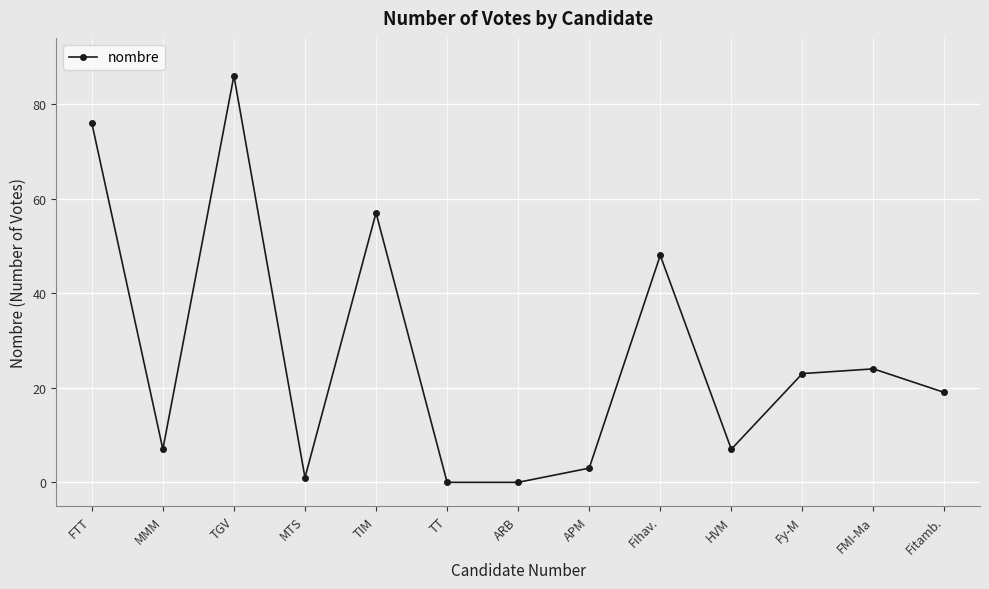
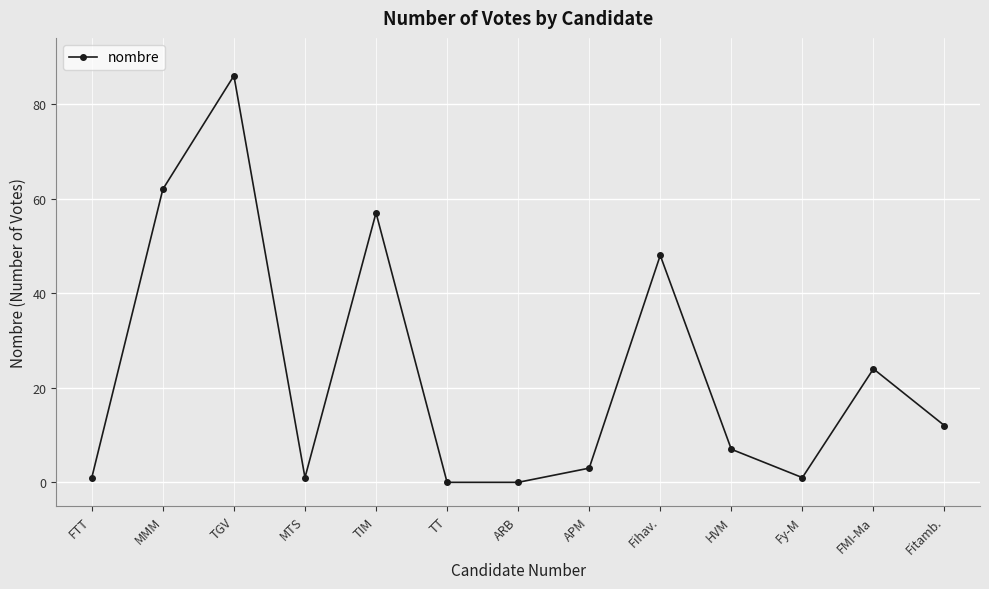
FTT: 76 -> 1
MMM: 7 -> 62
Fy-M: 23 -> 1
Fitamb.: 19 -> 12
